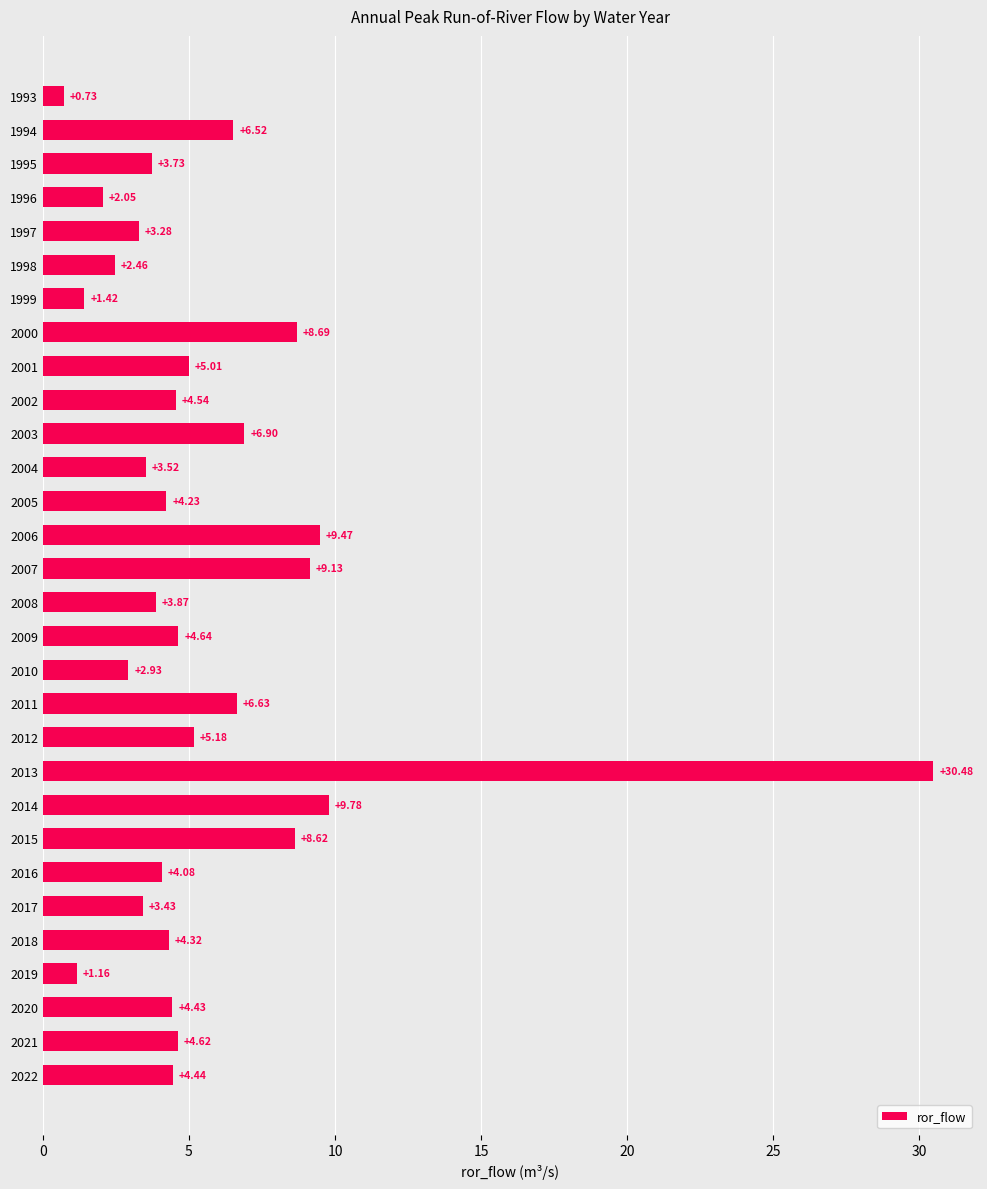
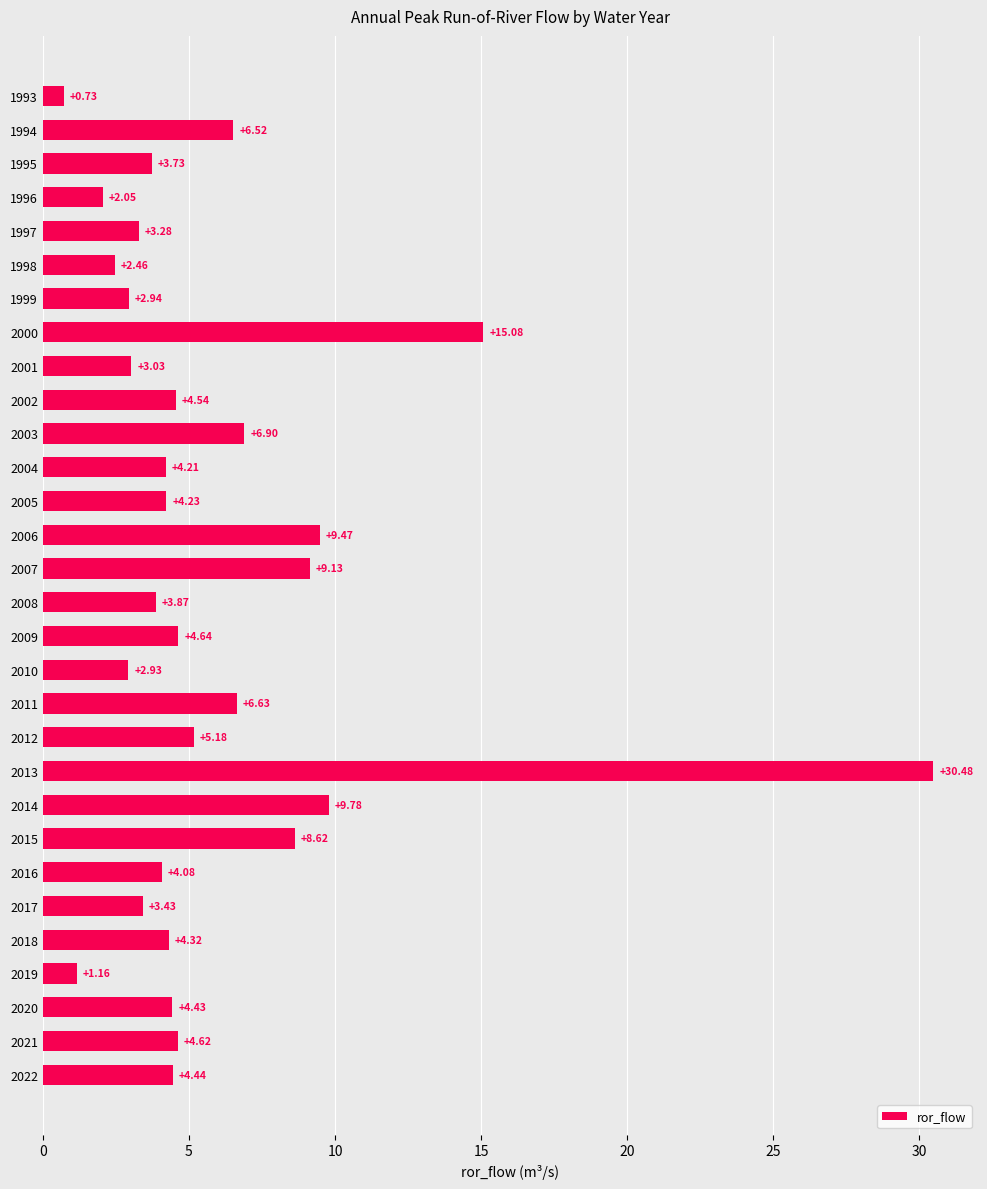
1999: +1.42 -> +2.94
2000: +8.69 -> +15.08
2001: +5.01 -> +3.03
2004: +3.52 -> +4.21
